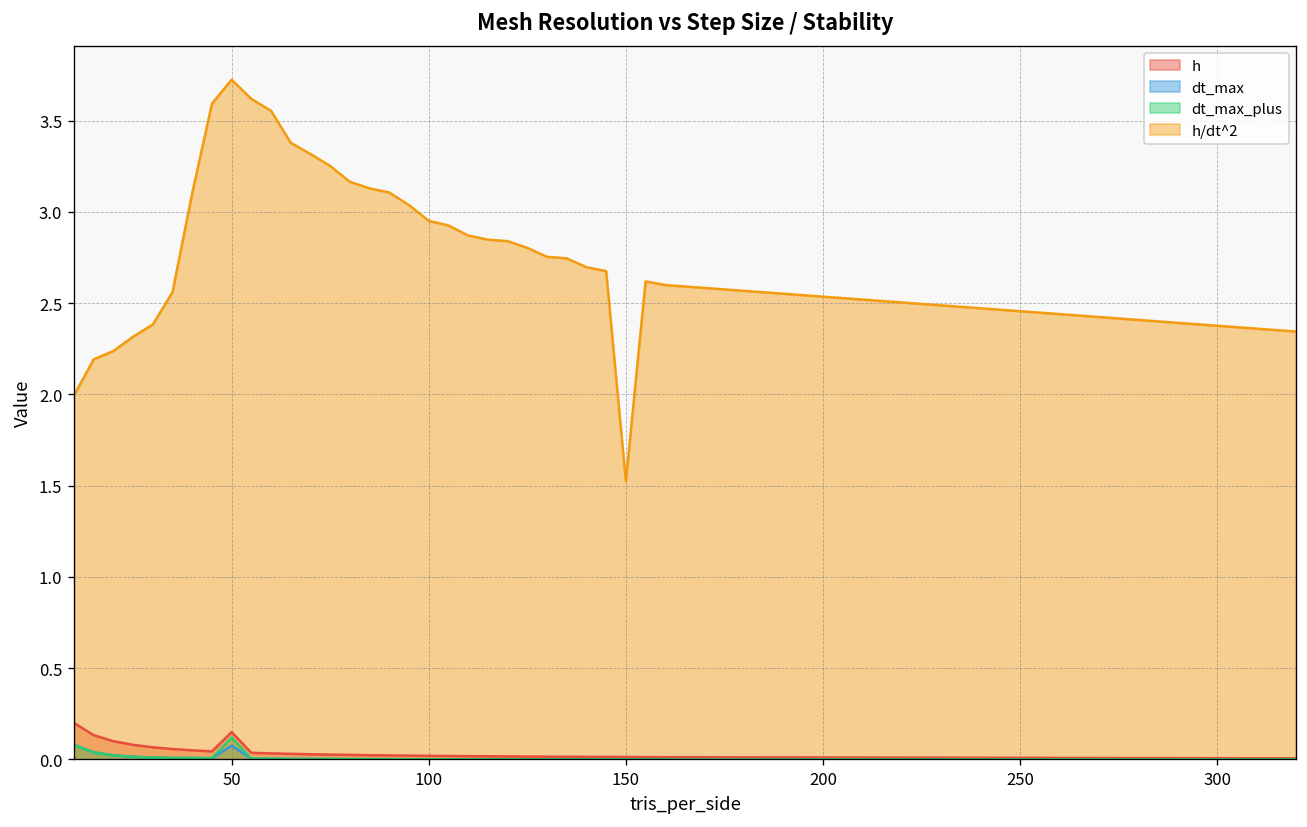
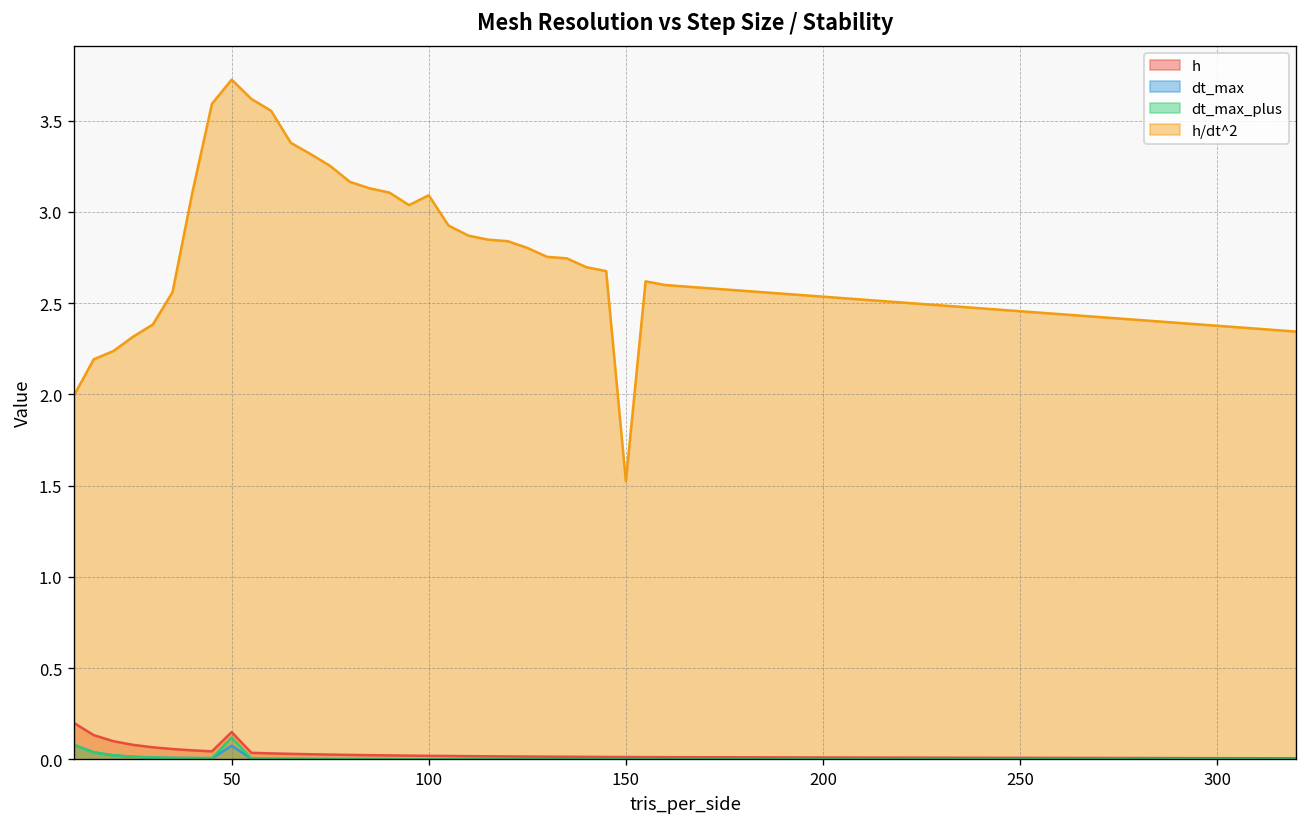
h/dt^2, 100: 2.95 -> 3.09
